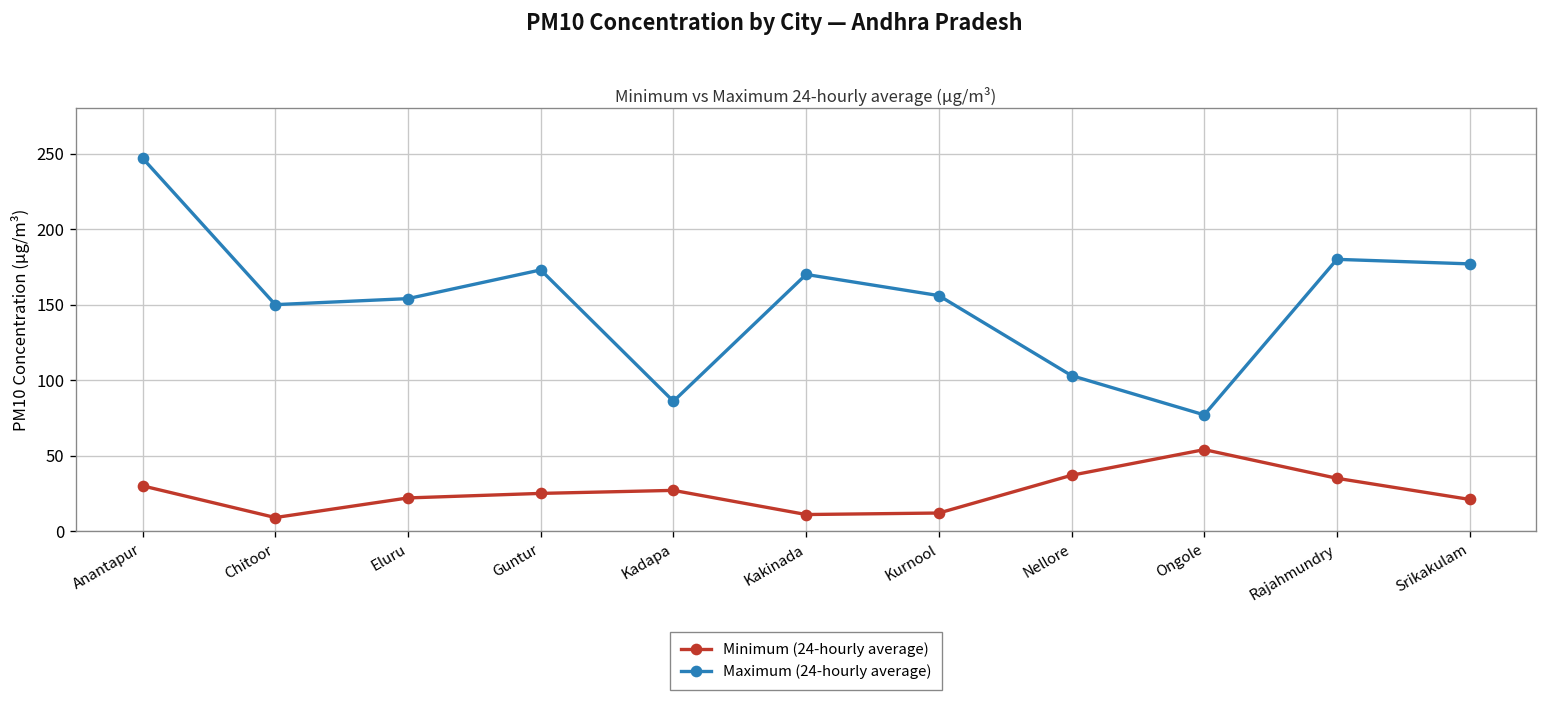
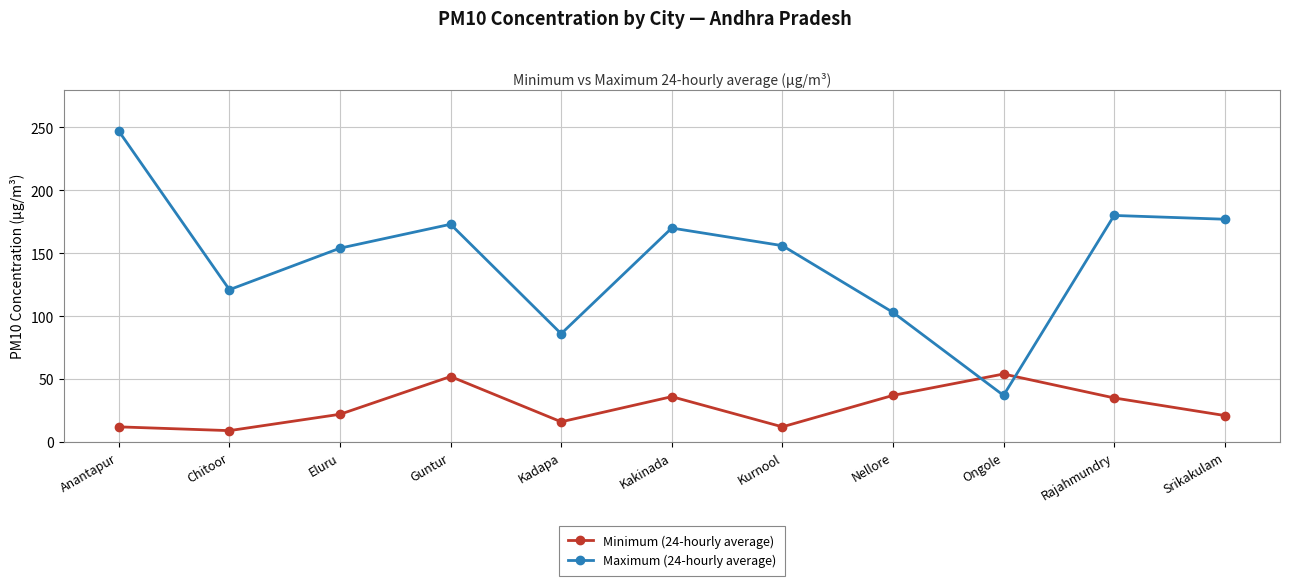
Minimum (24-hourly average), Anantapur: 30 -> 12
Maximum (24-hourly average), Chitoor: 150 -> 121
Minimum (24-hourly average), Guntur: 25 -> 52
Minimum (24-hourly average), Kadapa: 27 -> 16
Minimum (24-hourly average), Kakinada: 11 -> 36
Maximum (24-hourly average), Ongole: 77 -> 37
